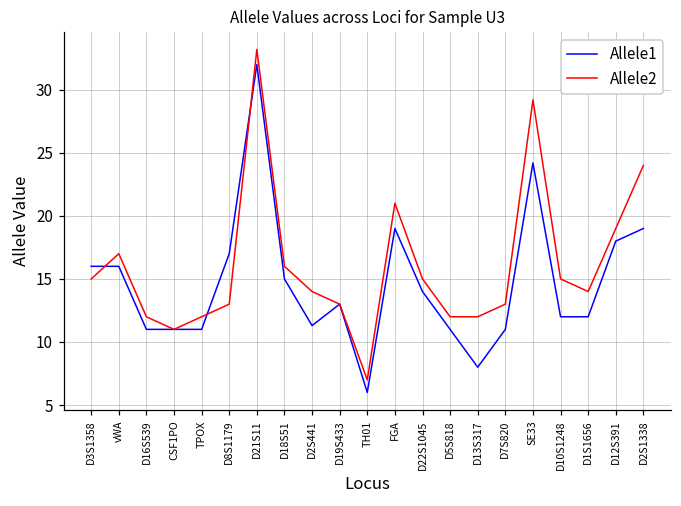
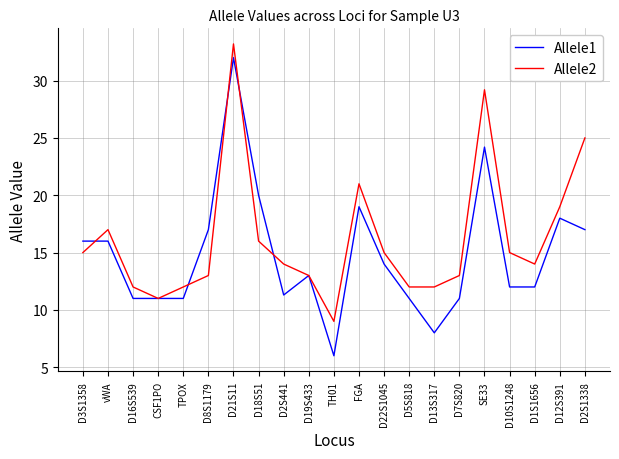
Allele1, D18S51: 15 -> 20
Allele2, TH01: 7 -> 9
Allele1, D2S1338: 19 -> 17
Allele2, D2S1338: 24 -> 25
